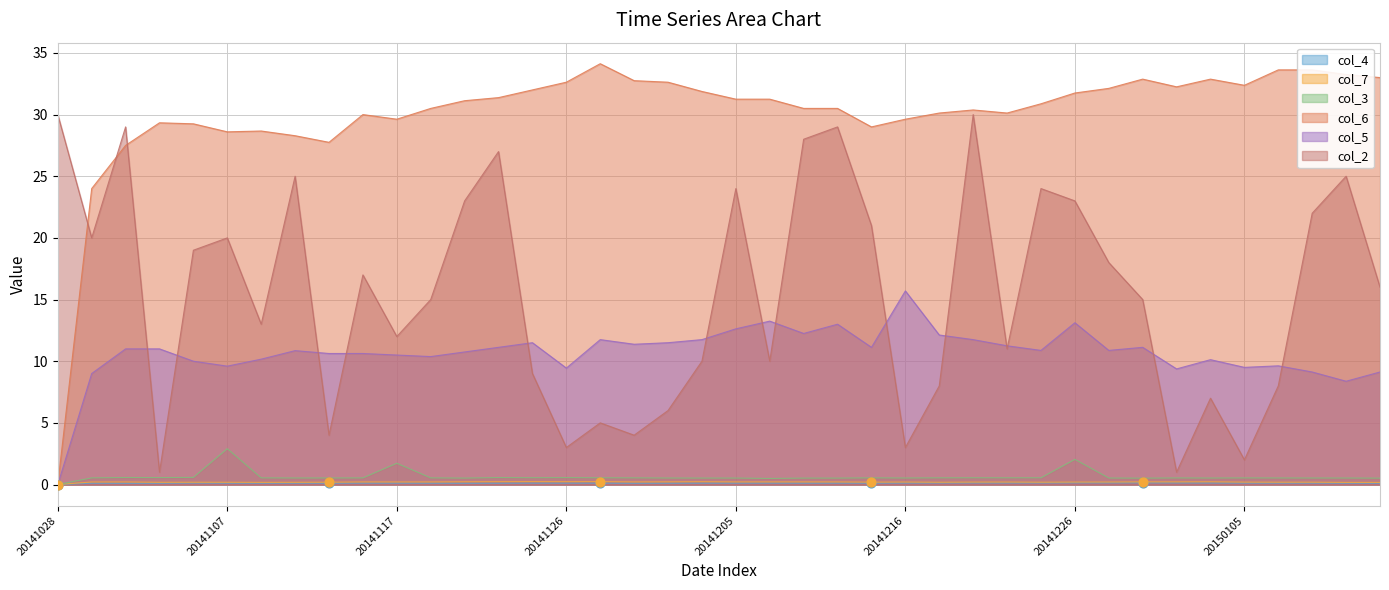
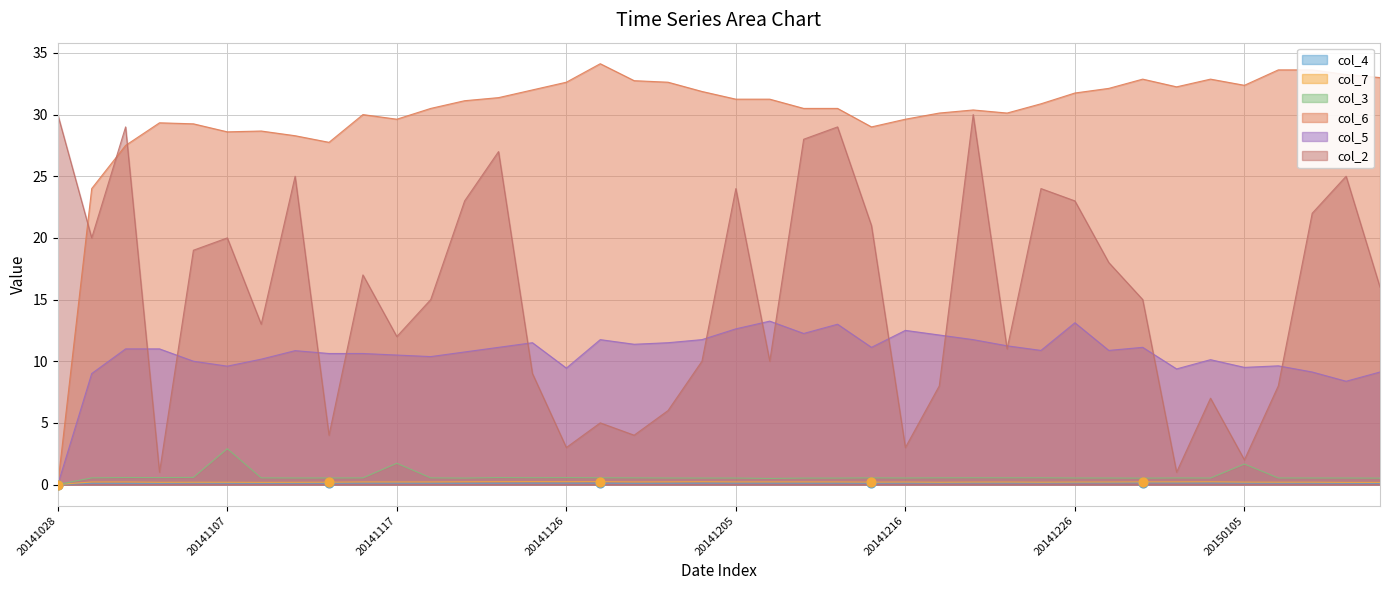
col_5, 20141216: 15.7 -> 12.5
col_3, 20141226: 2.0 -> 0.5
col_3, 20150105: 0.5 -> 1.7
